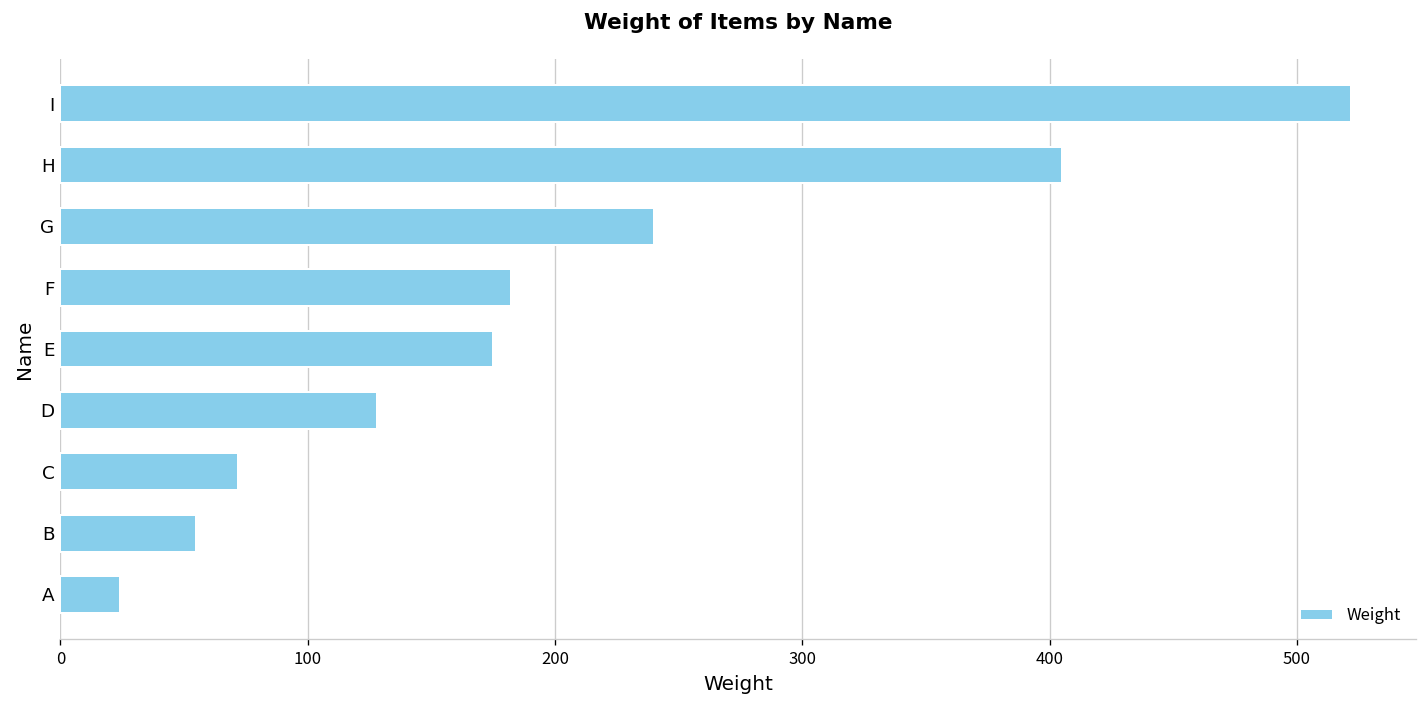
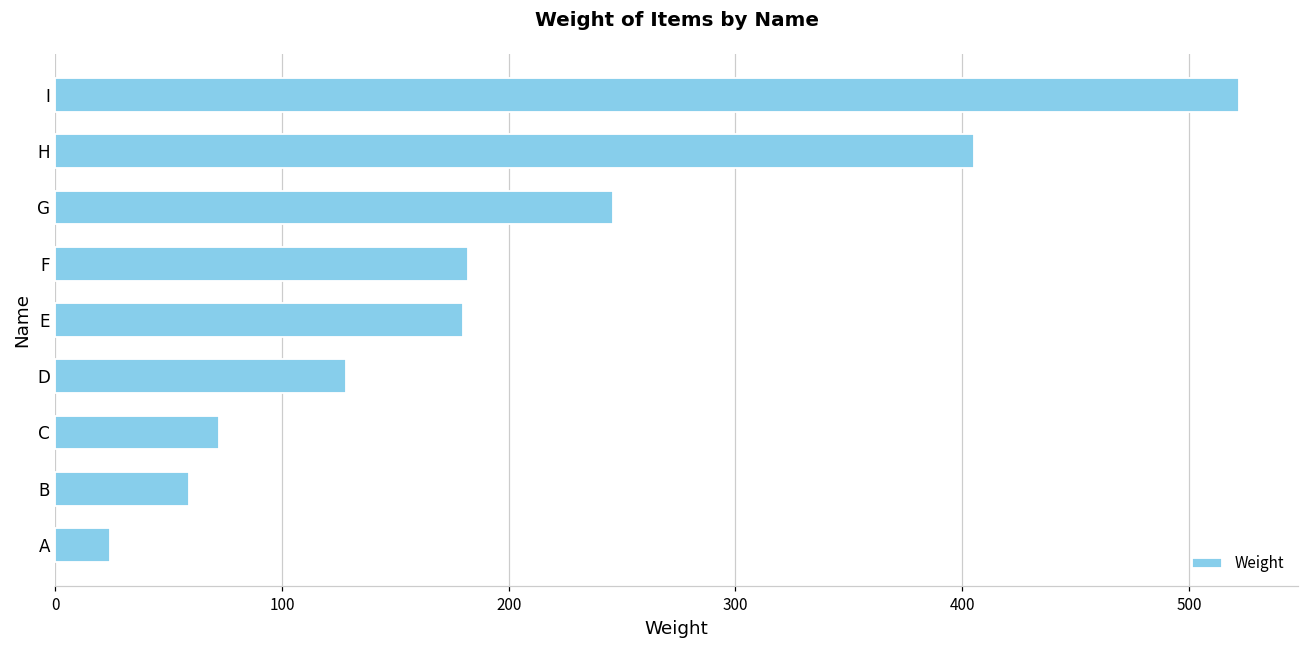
G: 240 -> 246
E: 175 -> 180
B: 55 -> 59
